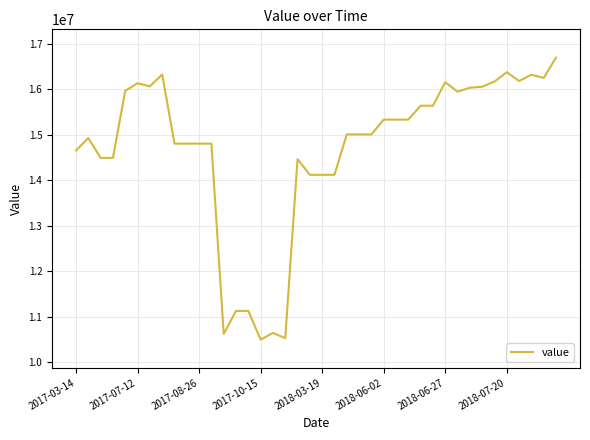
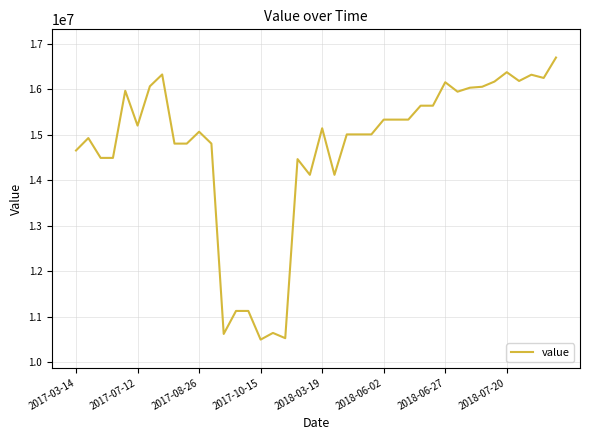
2017-07-12: 16100000 -> 15200000
2017-08-26: 14800000 -> 15100000
2018-03-19: 14100000 -> 15100000
